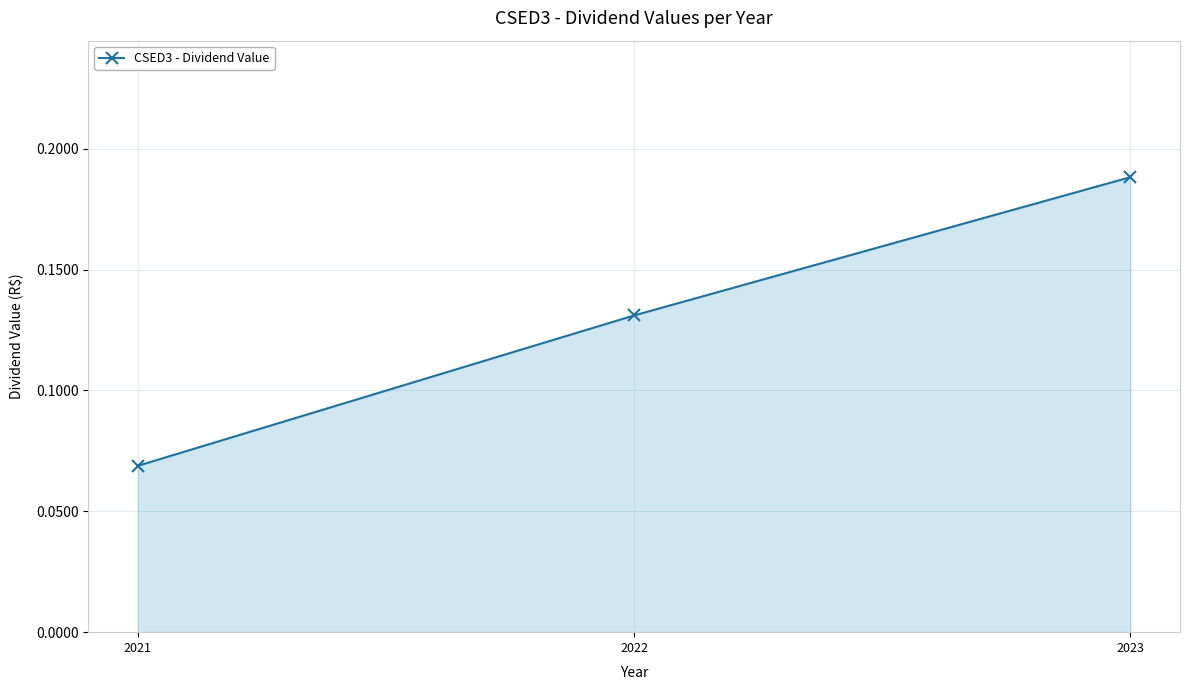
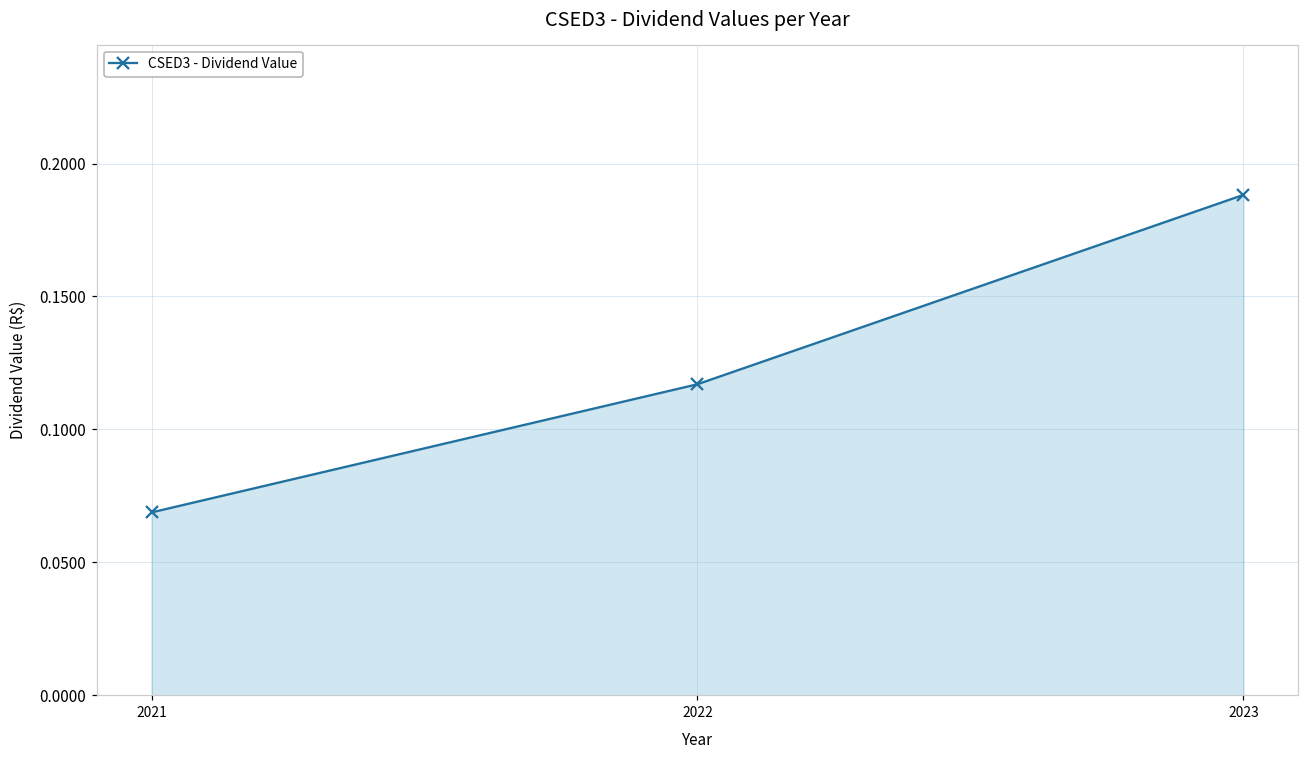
2022: 0.131 -> 0.117
